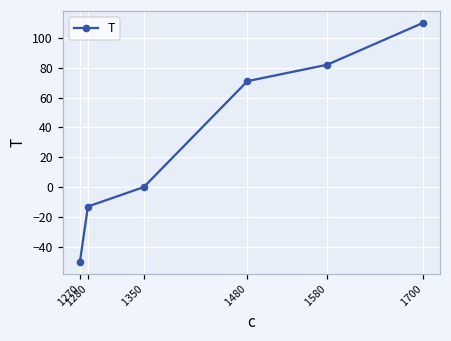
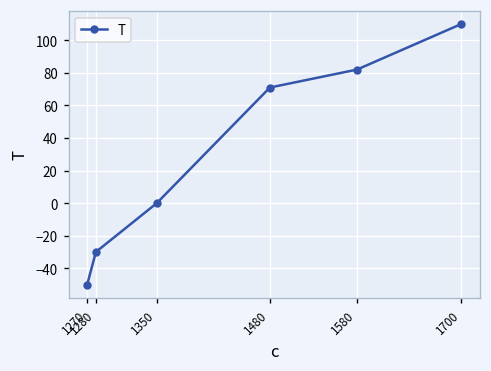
1280: -13 -> -30
